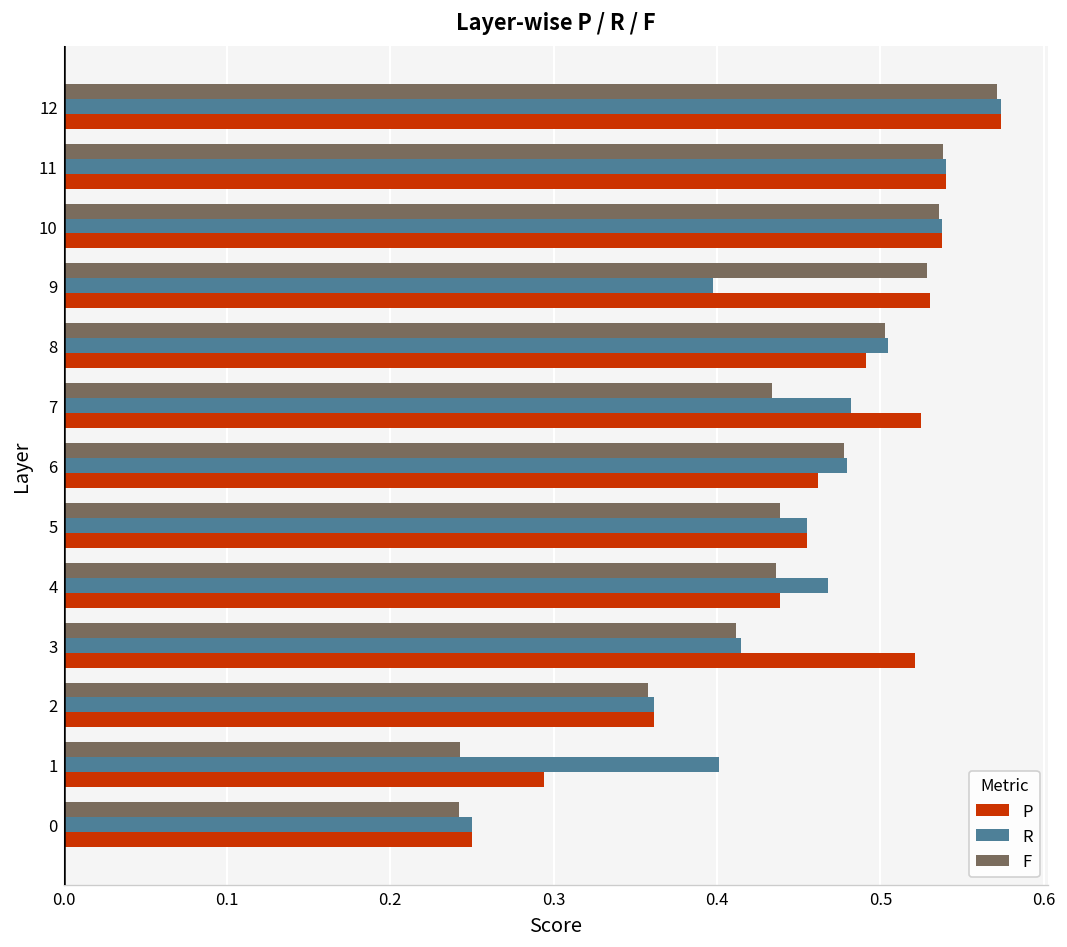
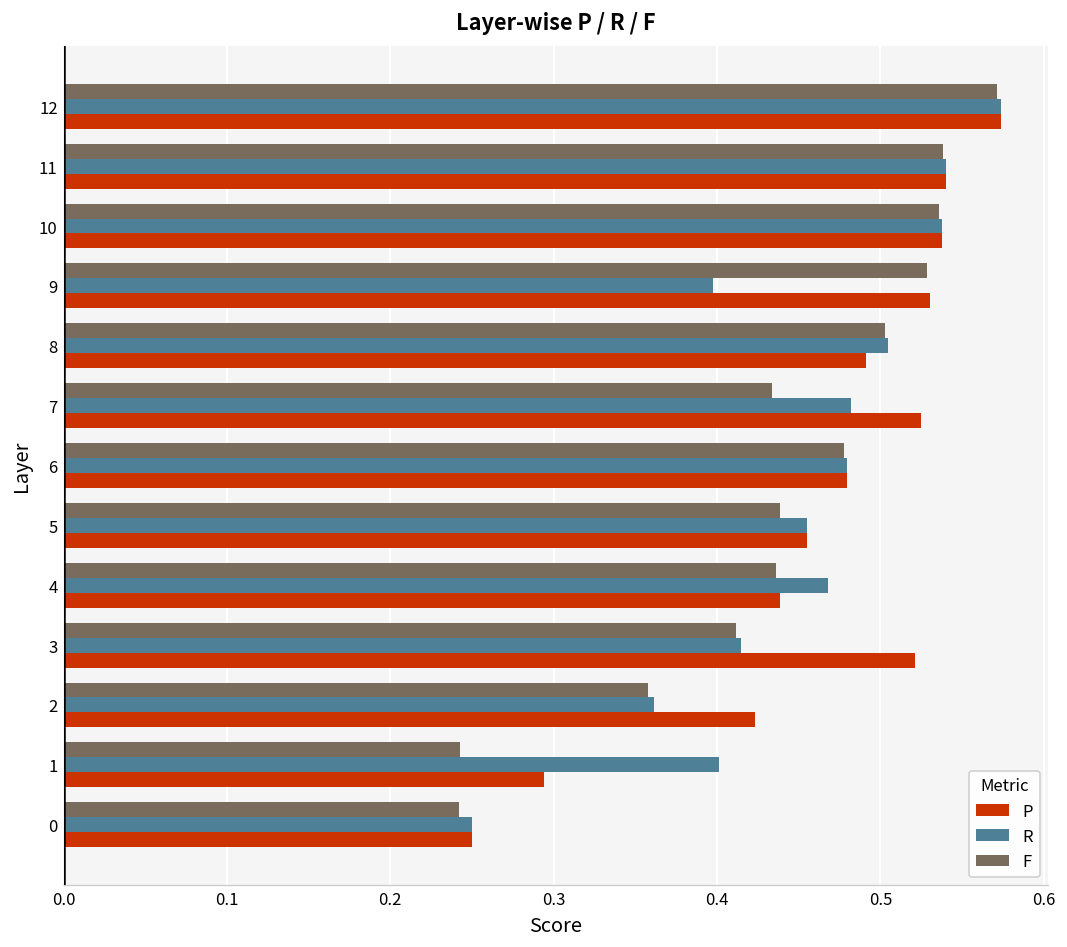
P, 6: 0.462 -> 0.480
P, 2: 0.361 -> 0.423
